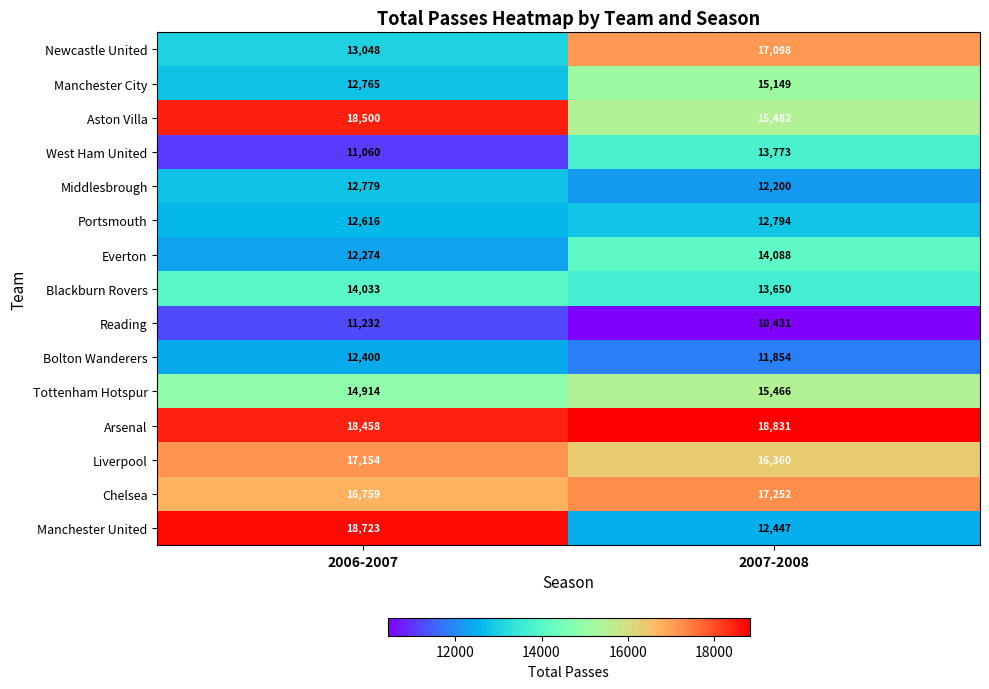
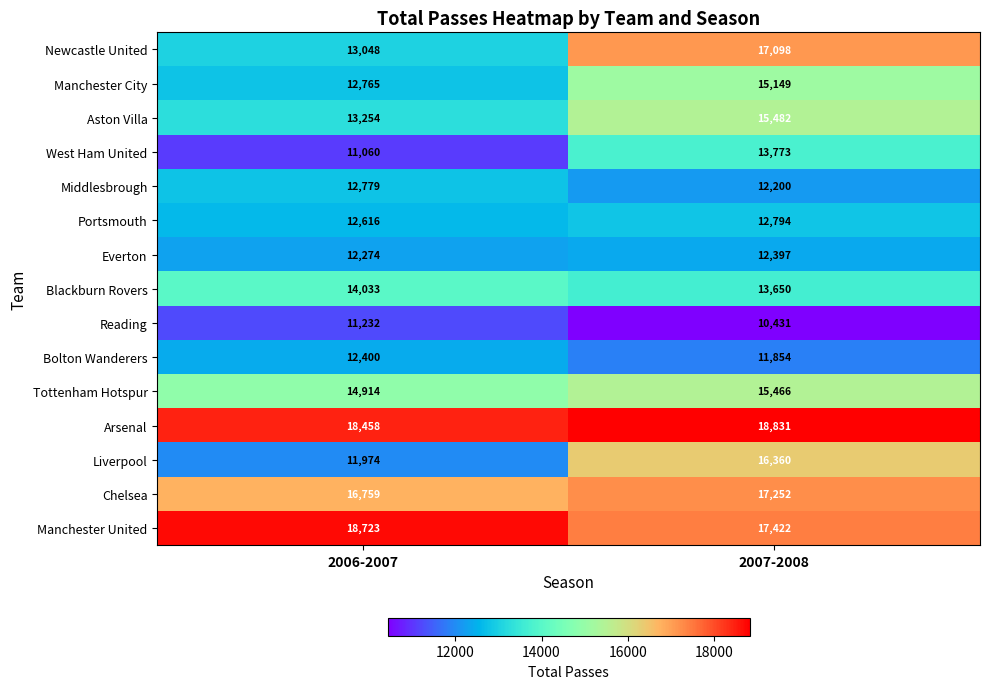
Aston Villa, 2006-2007: 18,500 -> 13,254
Everton, 2007-2008: 14,088 -> 12,397
Liverpool, 2006-2007: 17,154 -> 11,974
Manchester United, 2007-2008: 12,447 -> 17,422
